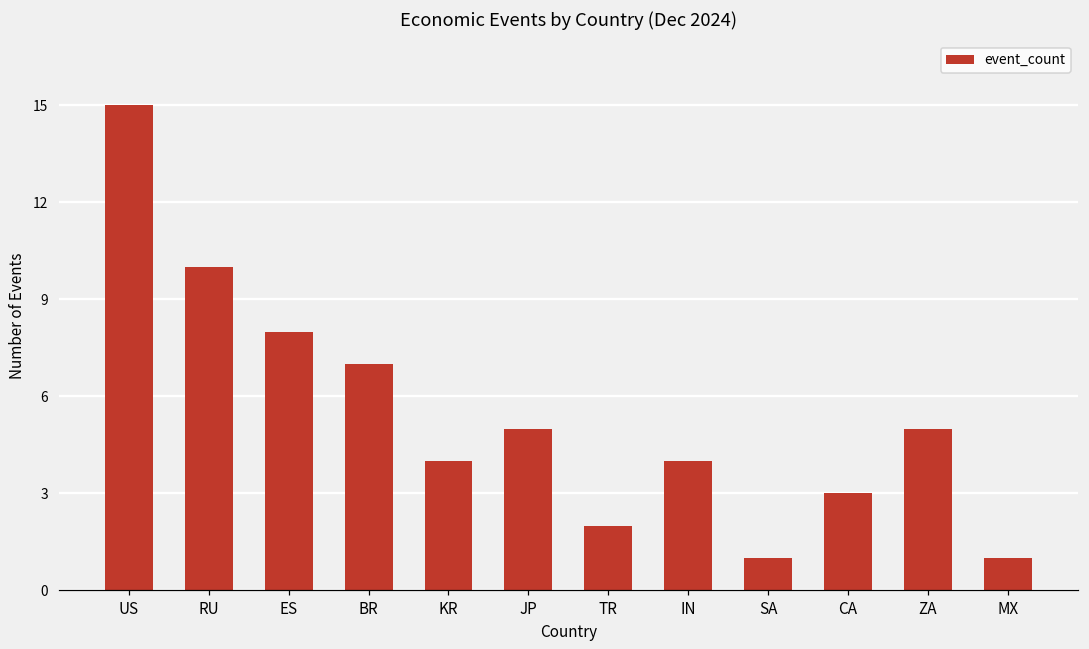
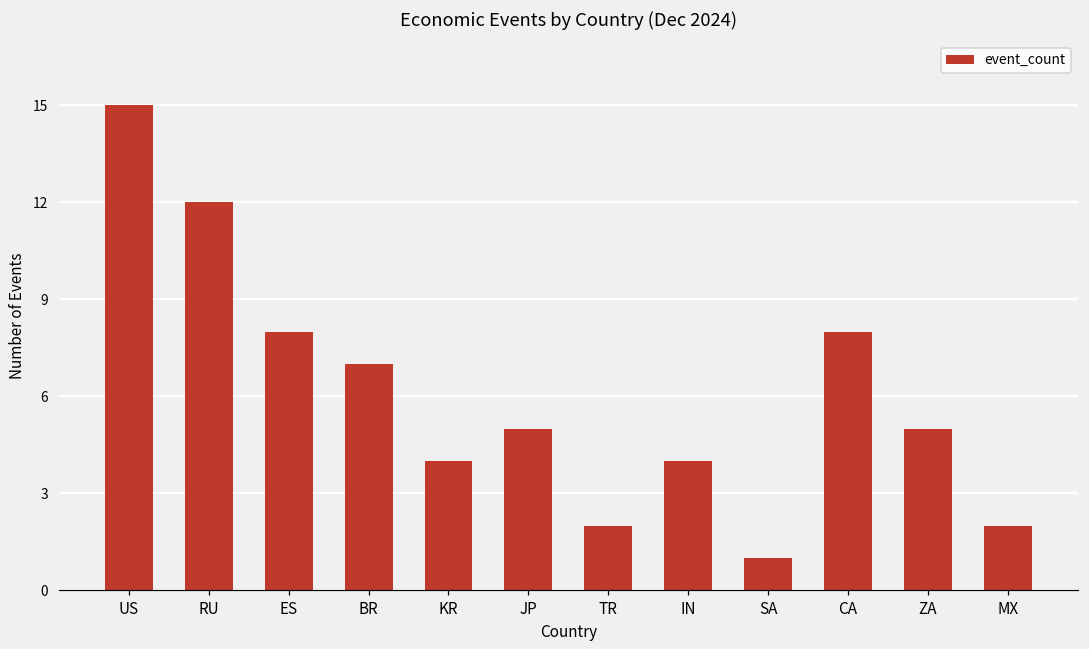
RU: 10 -> 12
CA: 3 -> 8
MX: 1 -> 2
